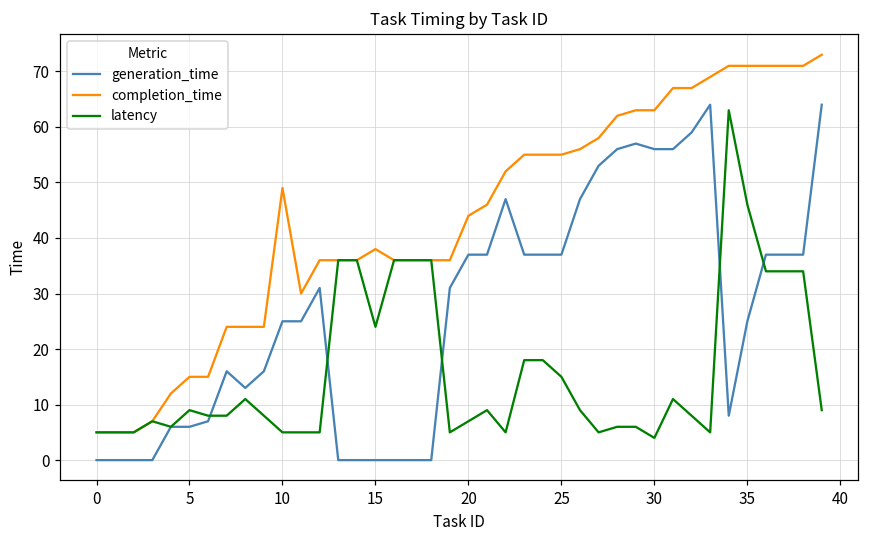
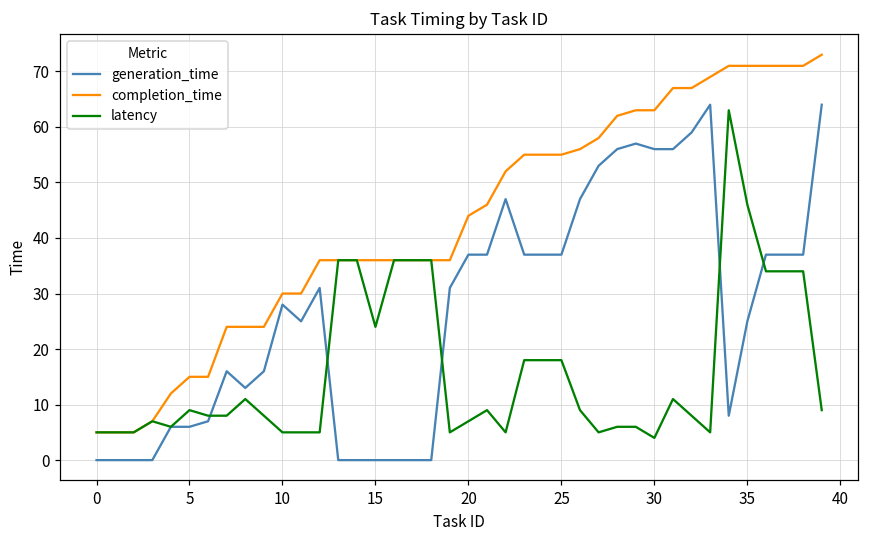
generation_time, 10: 25 -> 28
completion_time, 10: 49 -> 30
completion_time, 15: 38 -> 36
latency, 25: 15 -> 18
